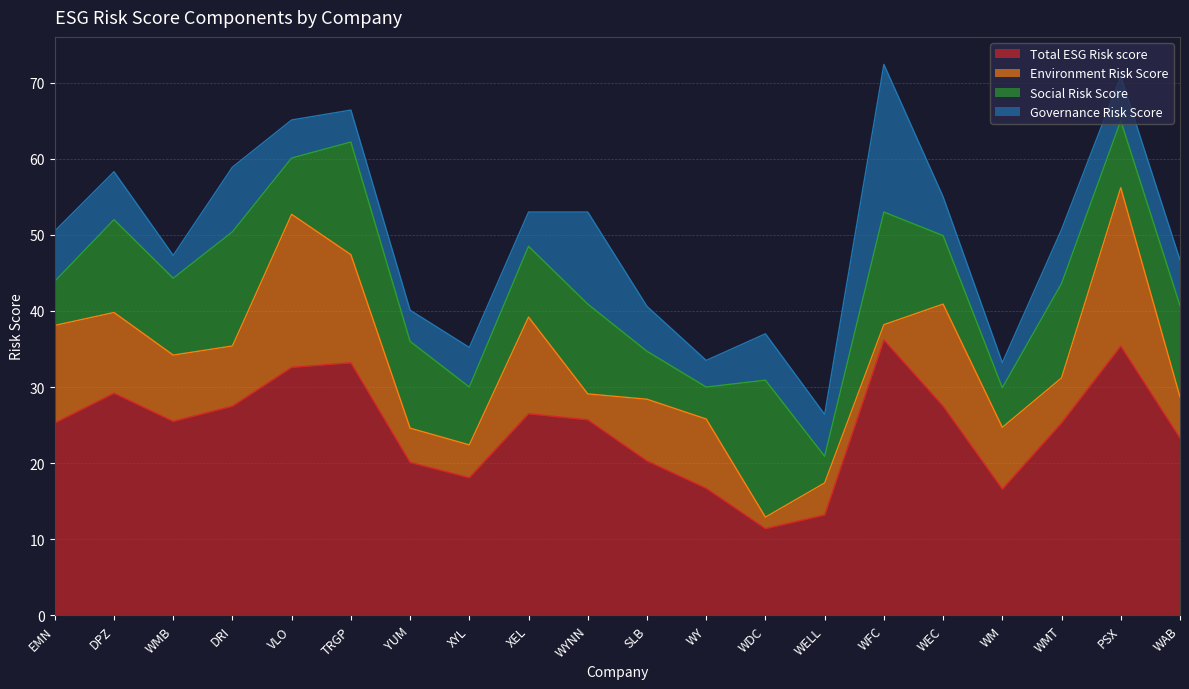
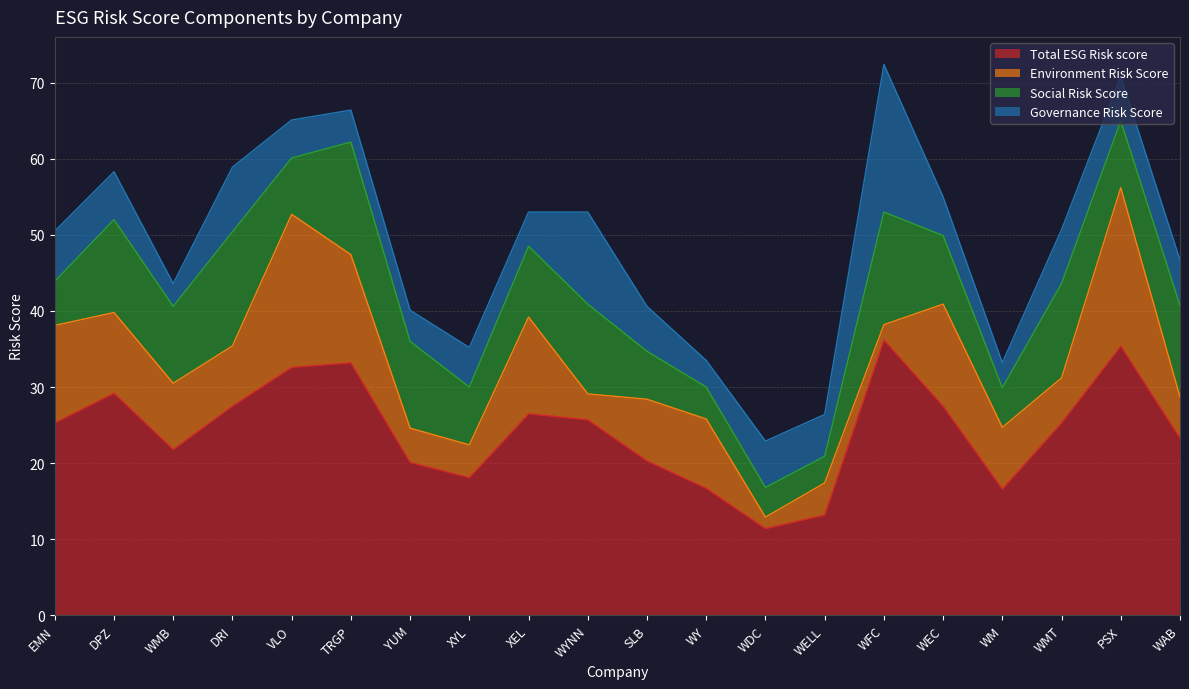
Total ESG Risk score, WMB: 26 -> 22
Social Risk Score, WDC: 18 -> 4
